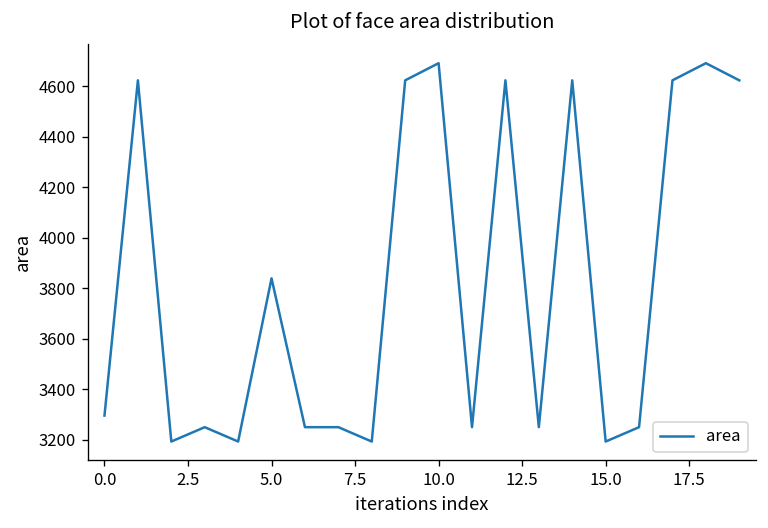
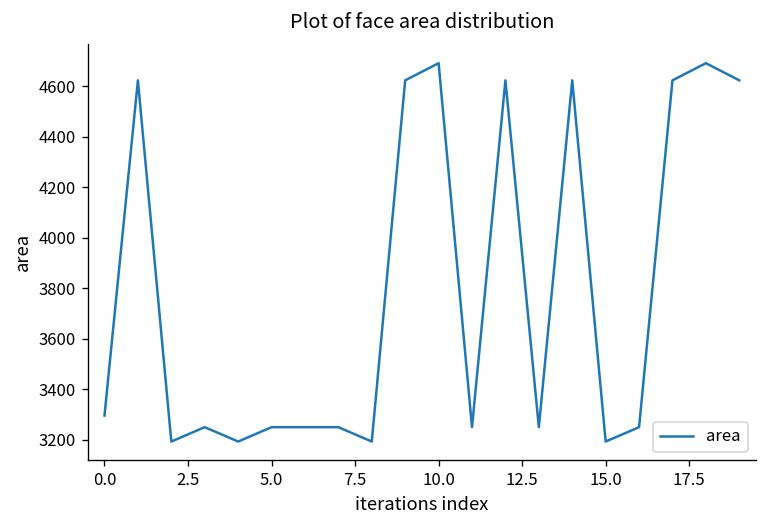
5.0: 3840 -> 3250
